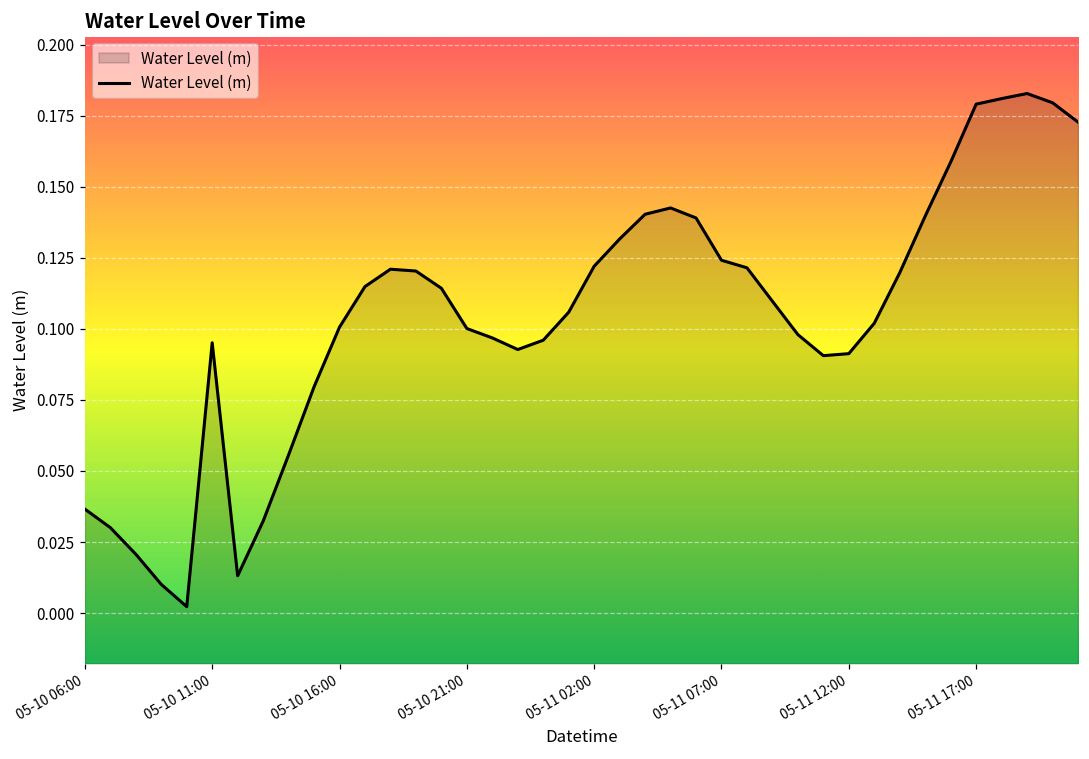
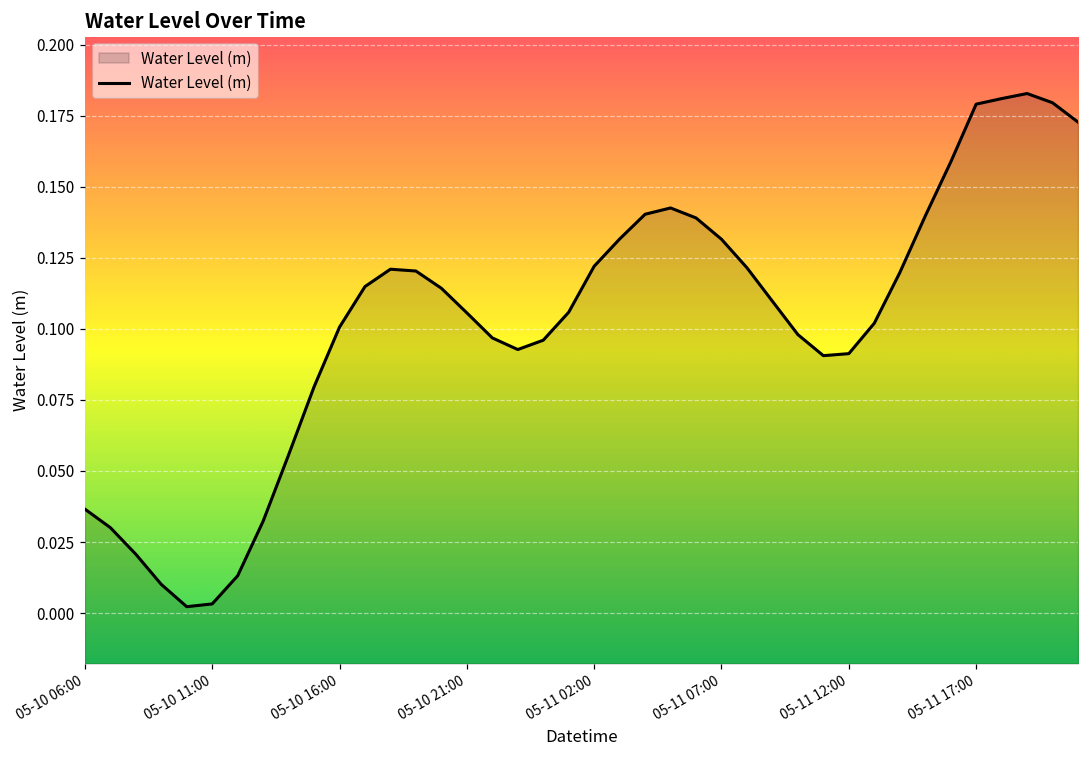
05-10 11:00: 0.095 -> 0.003
05-10 21:00: 0.100 -> 0.106
05-11 07:00: 0.124 -> 0.132
